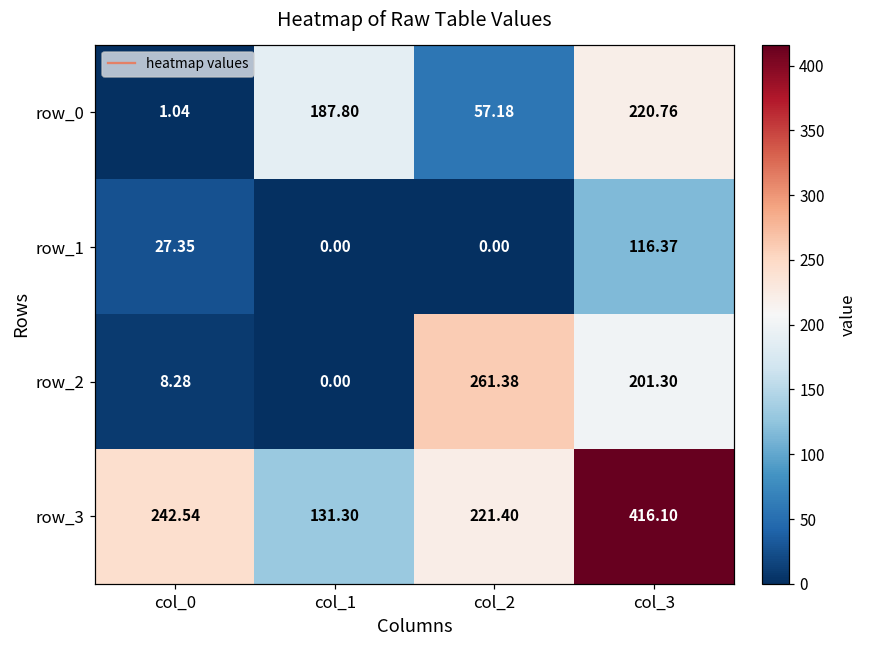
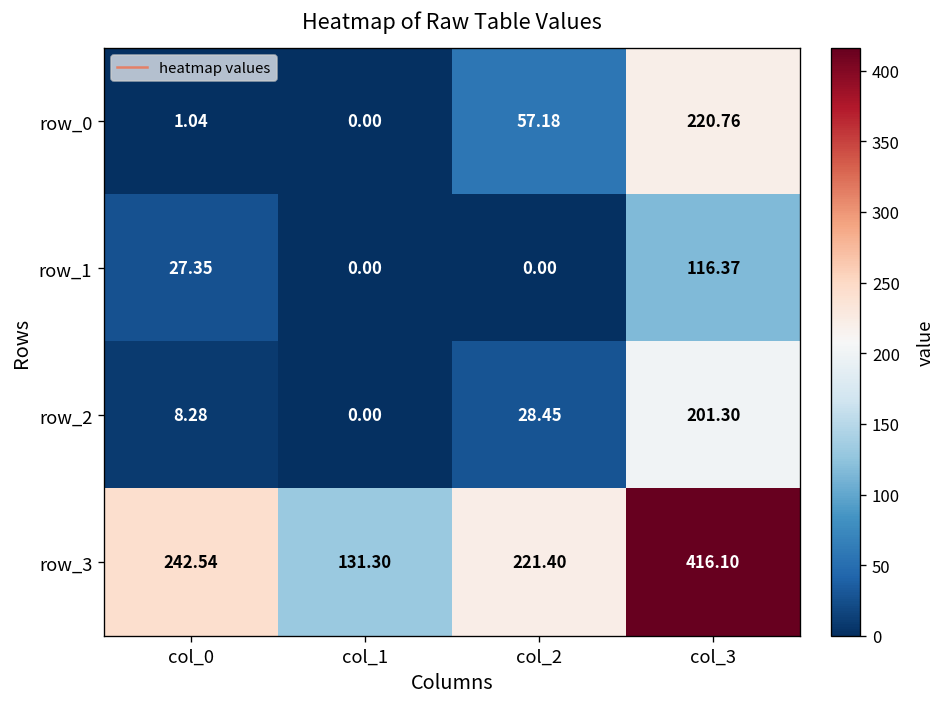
row_0, col_1: 187.80 -> 0.00
row_2, col_2: 261.38 -> 28.45
